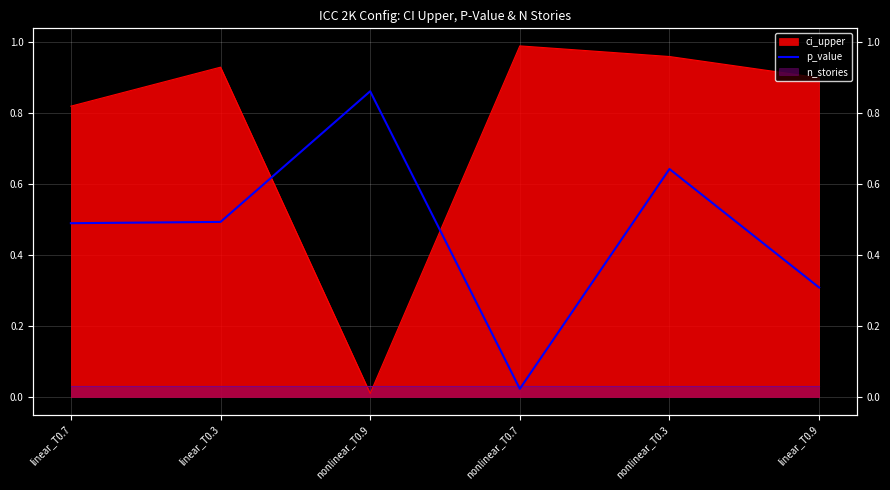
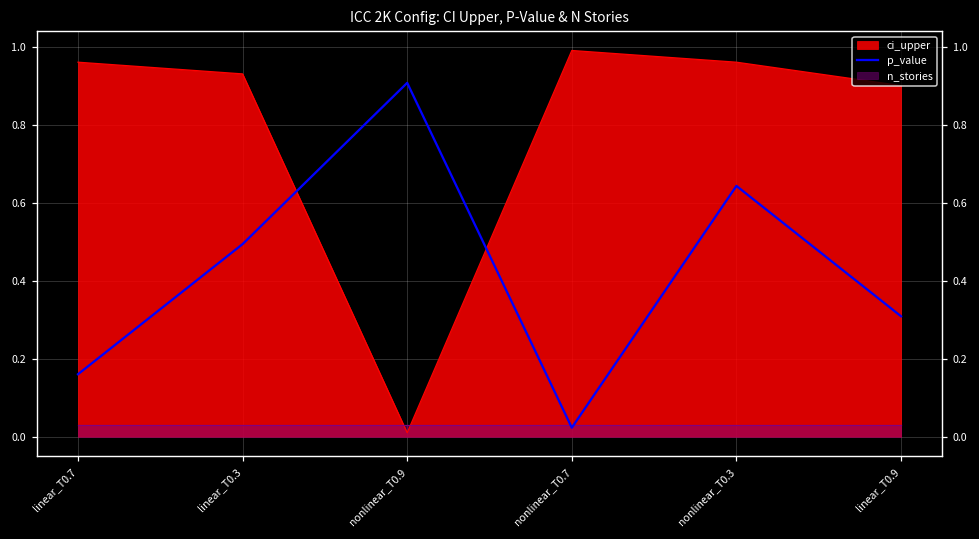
ci_upper, linear_T0.7: 0.82 -> 0.96
p_value, linear_T0.7: 0.49 -> 0.16
p_value, nonlinear_T0.9: 0.86 -> 0.91
